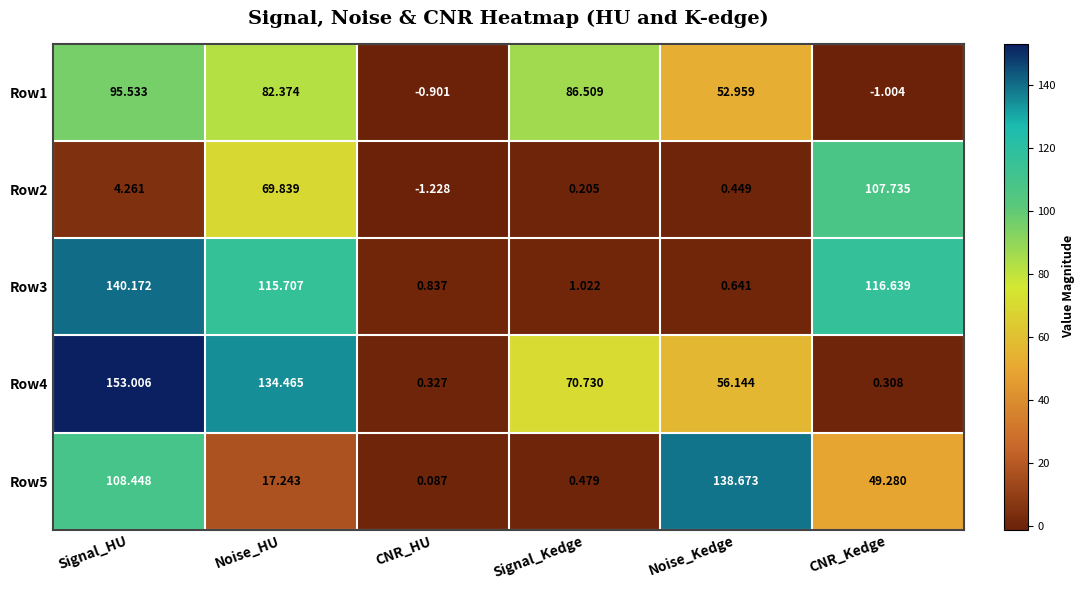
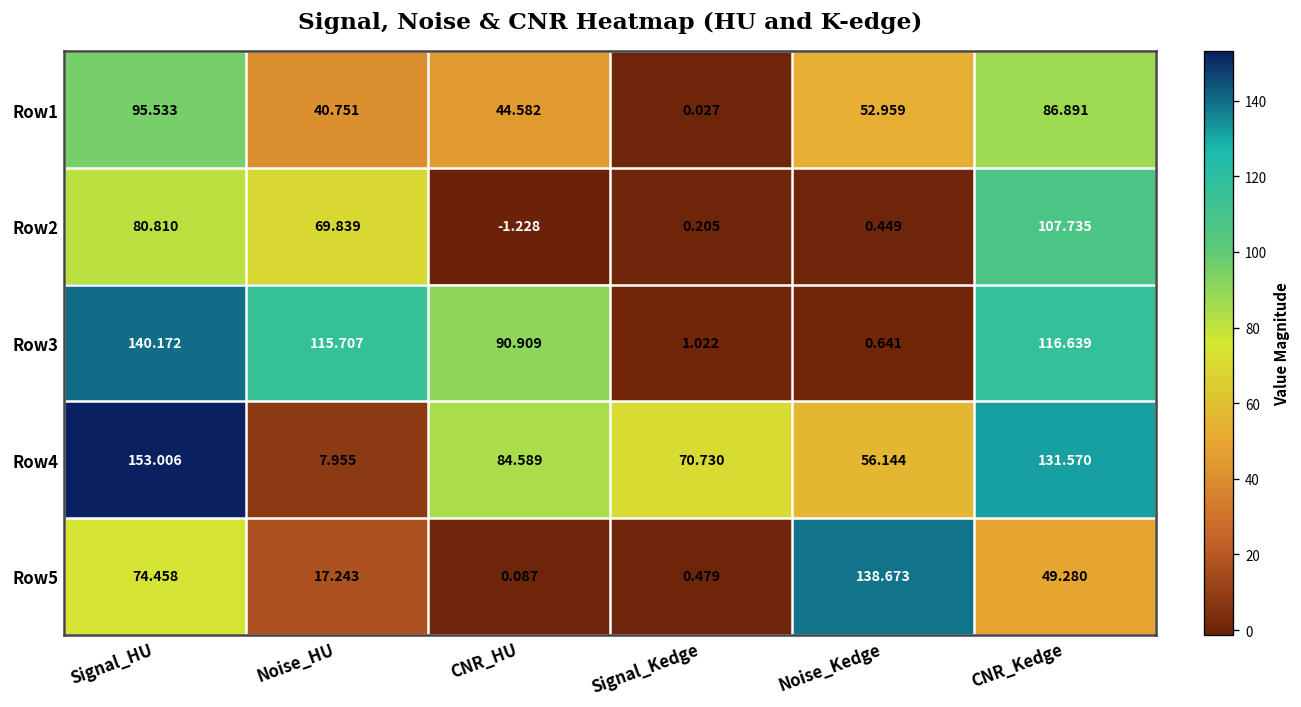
Row1, Noise_HU: 82.374 -> 40.751
Row1, CNR_HU: -0.901 -> 44.582
Row1, Signal_Kedge: 86.509 -> 0.027
Row1, CNR_Kedge: -1.004 -> 86.891
Row2, Signal_HU: 4.261 -> 80.810
Row3, CNR_HU: 0.837 -> 90.909
Row4, Noise_HU: 134.465 -> 7.955
Row4, CNR_HU: 0.327 -> 84.589
Row4, CNR_Kedge: 0.308 -> 131.570
Row5, Signal_HU: 108.448 -> 74.458
